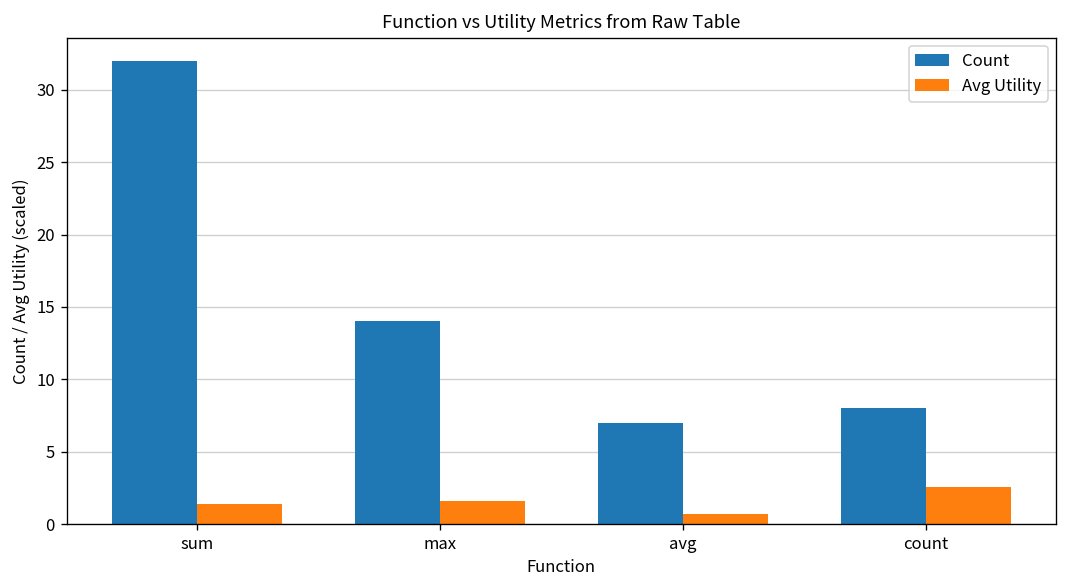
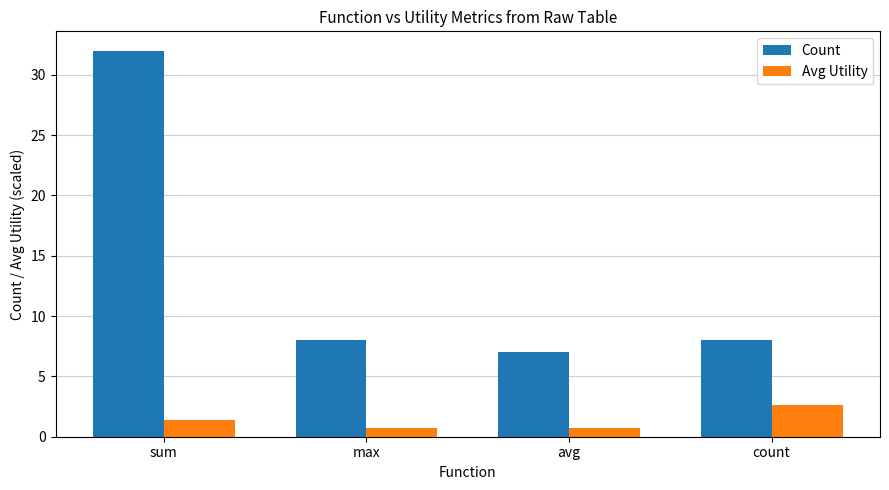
Count, max: 14 -> 8
Avg Utility, max: 1.6 -> 0.7
